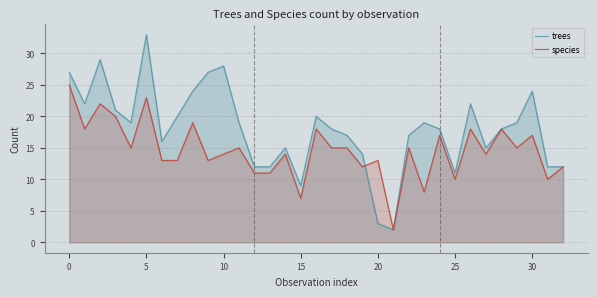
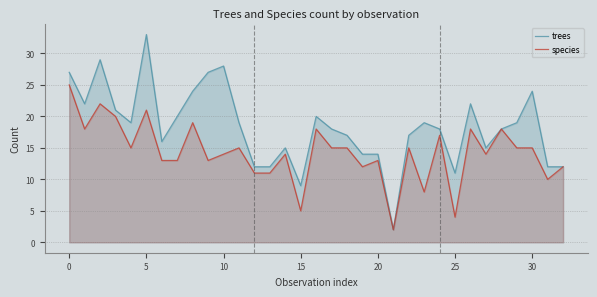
species, 5: 23 -> 21
species, 15: 7 -> 5
trees, 20: 3 -> 14
species, 25: 10 -> 4
species, 30: 17 -> 15
